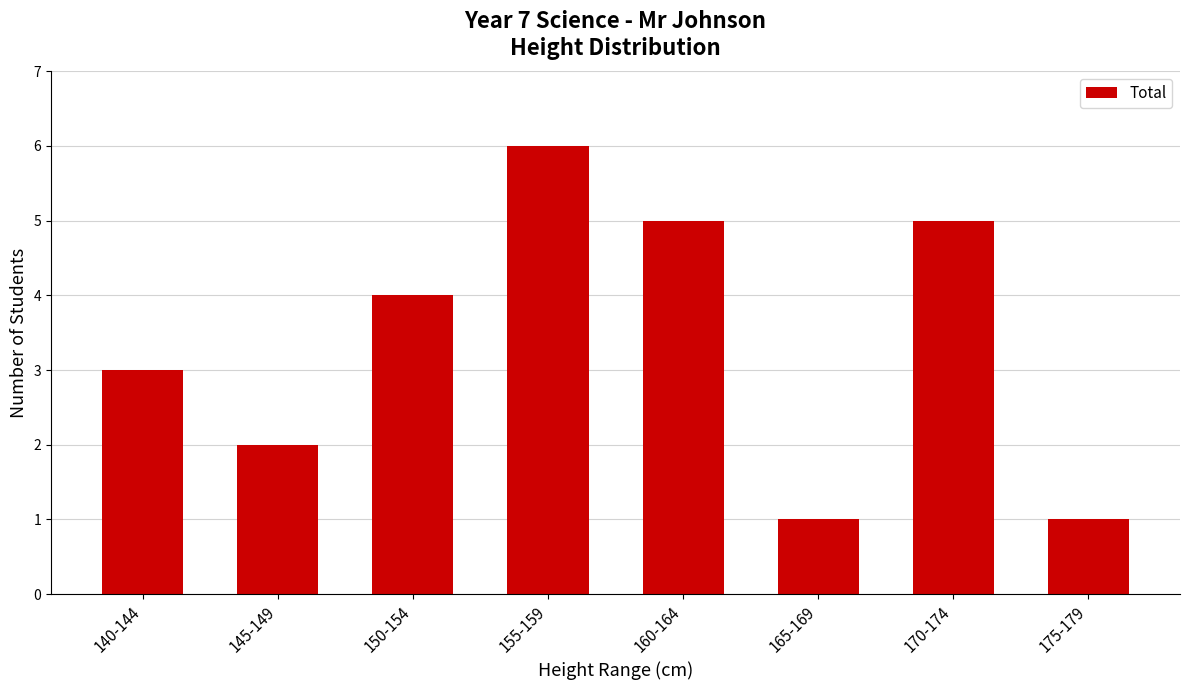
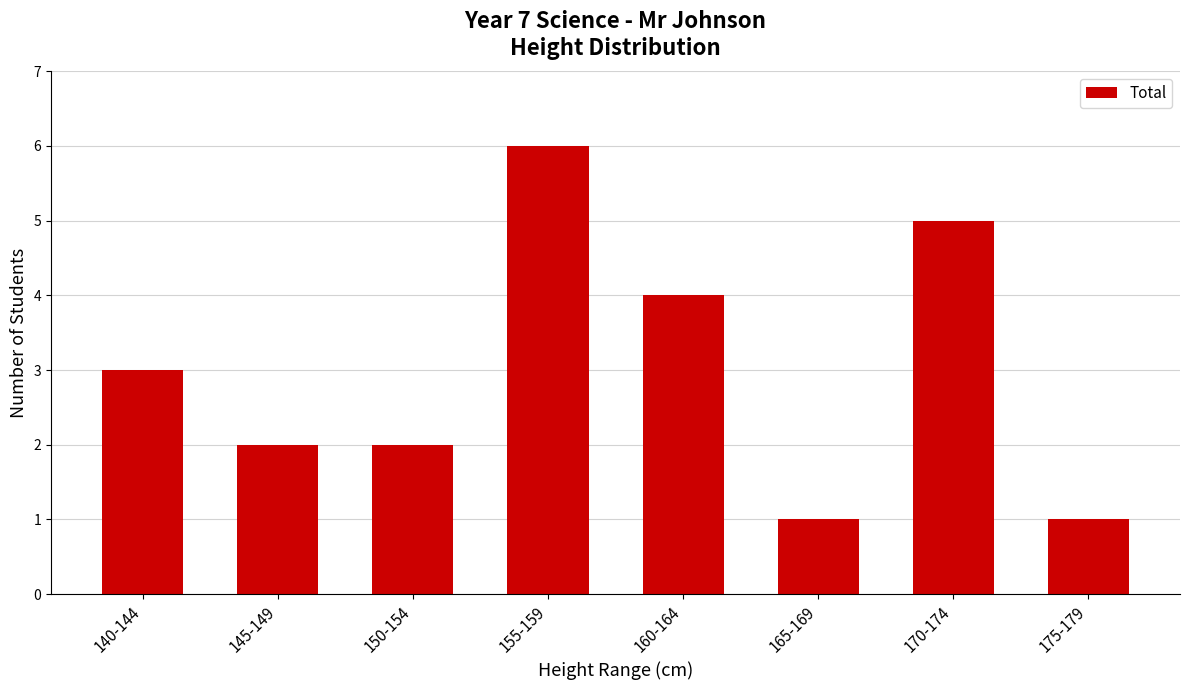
150-154: 4 -> 2
160-164: 5 -> 4
